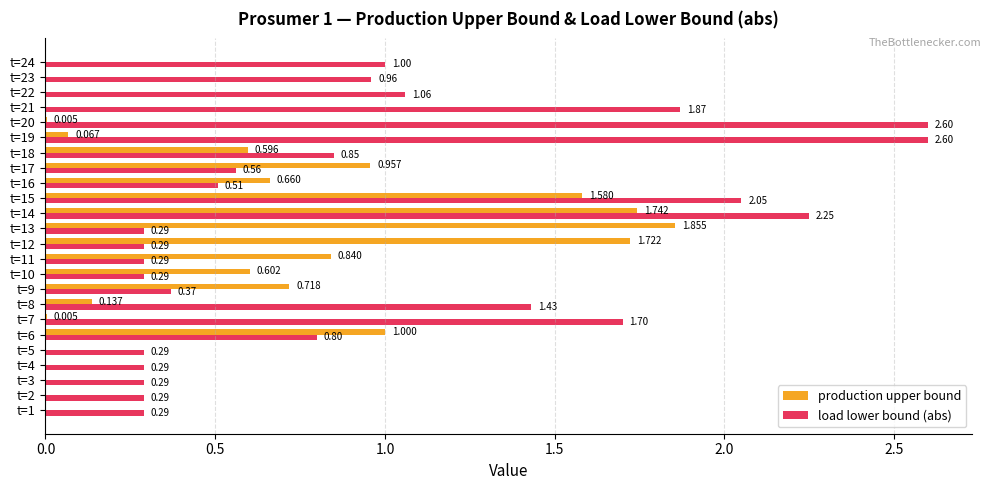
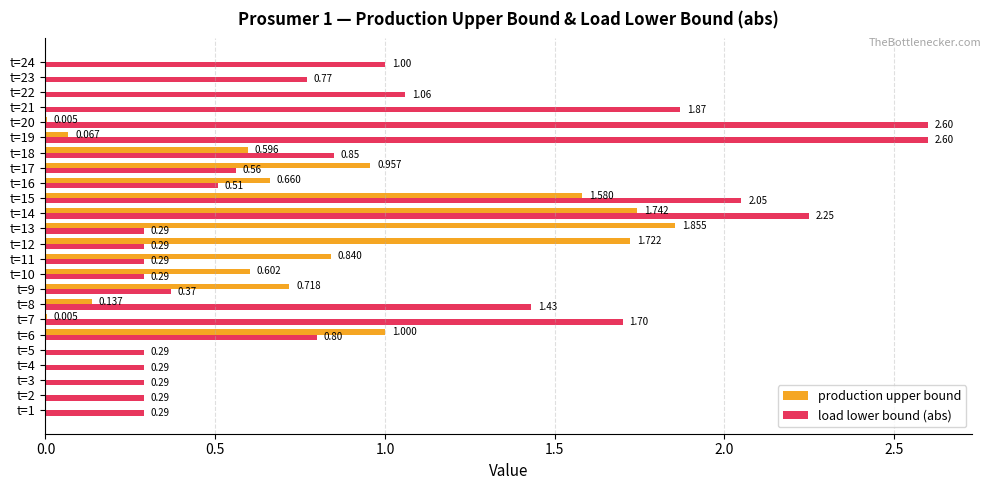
load lower bound (abs), t=23: 0.96 -> 0.77
